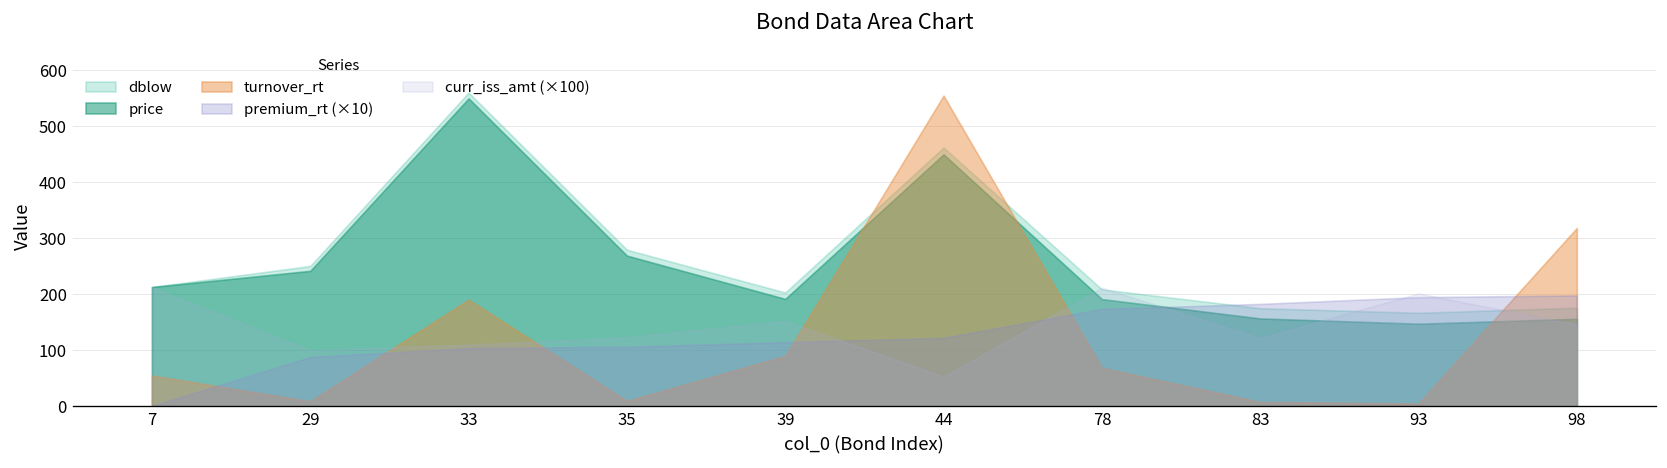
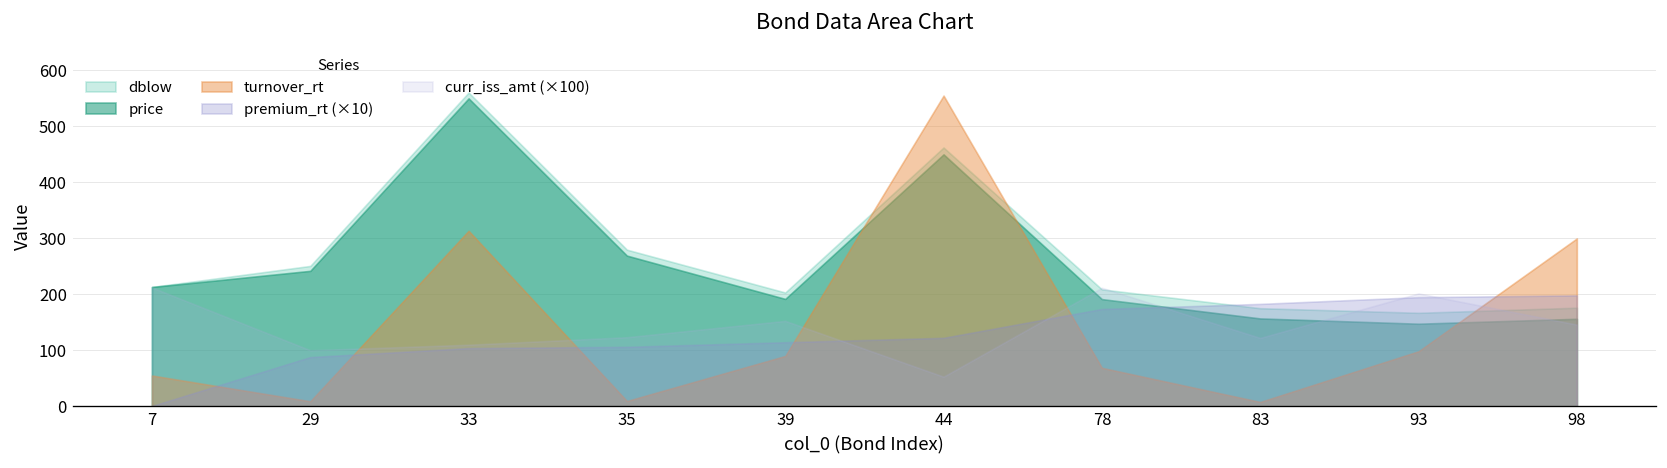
turnover_rt, 33: 190 -> 310
turnover_rt, 93: 0 -> 100
turnover_rt, 98: 320 -> 300
